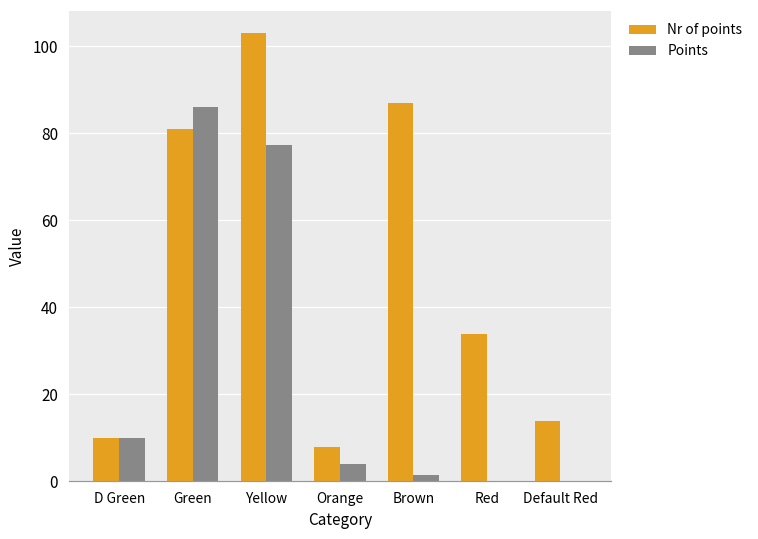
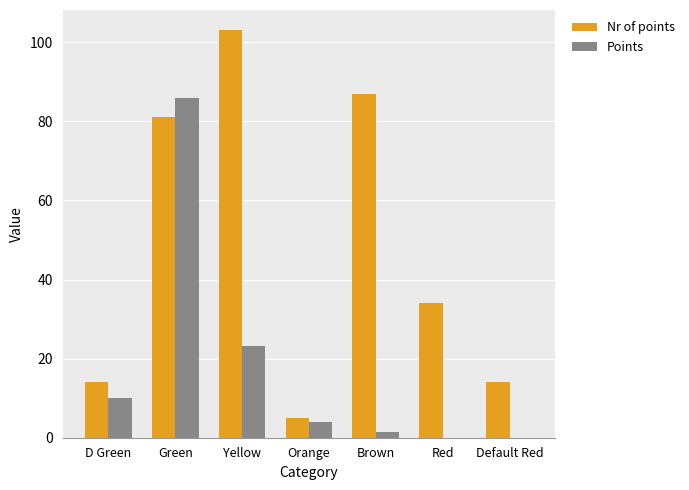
Nr of points, D Green: 10 -> 14
Points, Yellow: 77 -> 23
Nr of points, Orange: 8 -> 5
